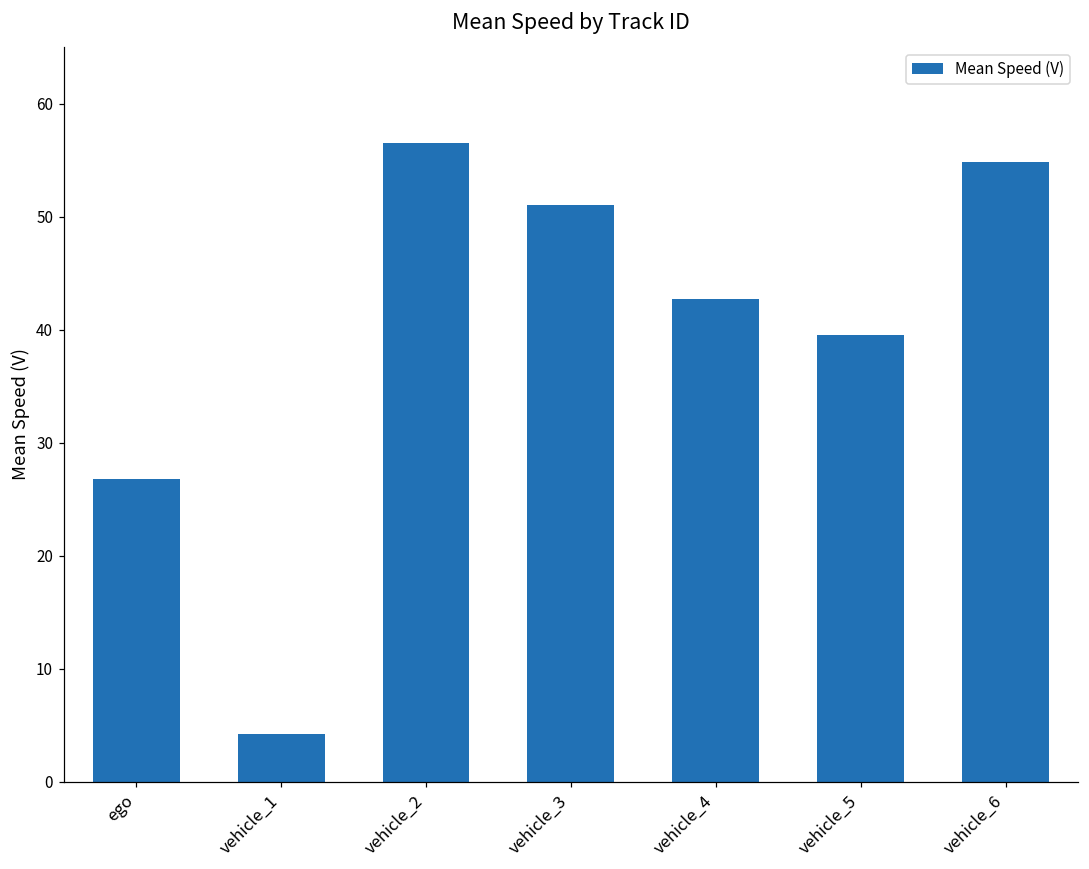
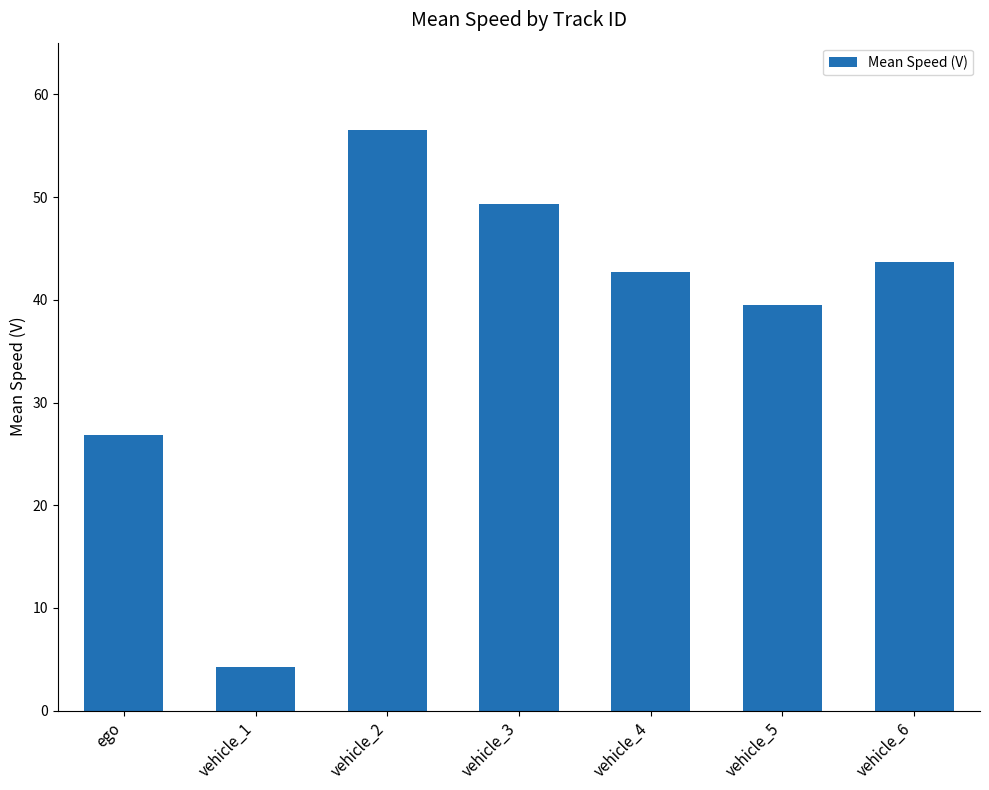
vehicle_3: 51.0 -> 49.3
vehicle_6: 54.9 -> 43.7
